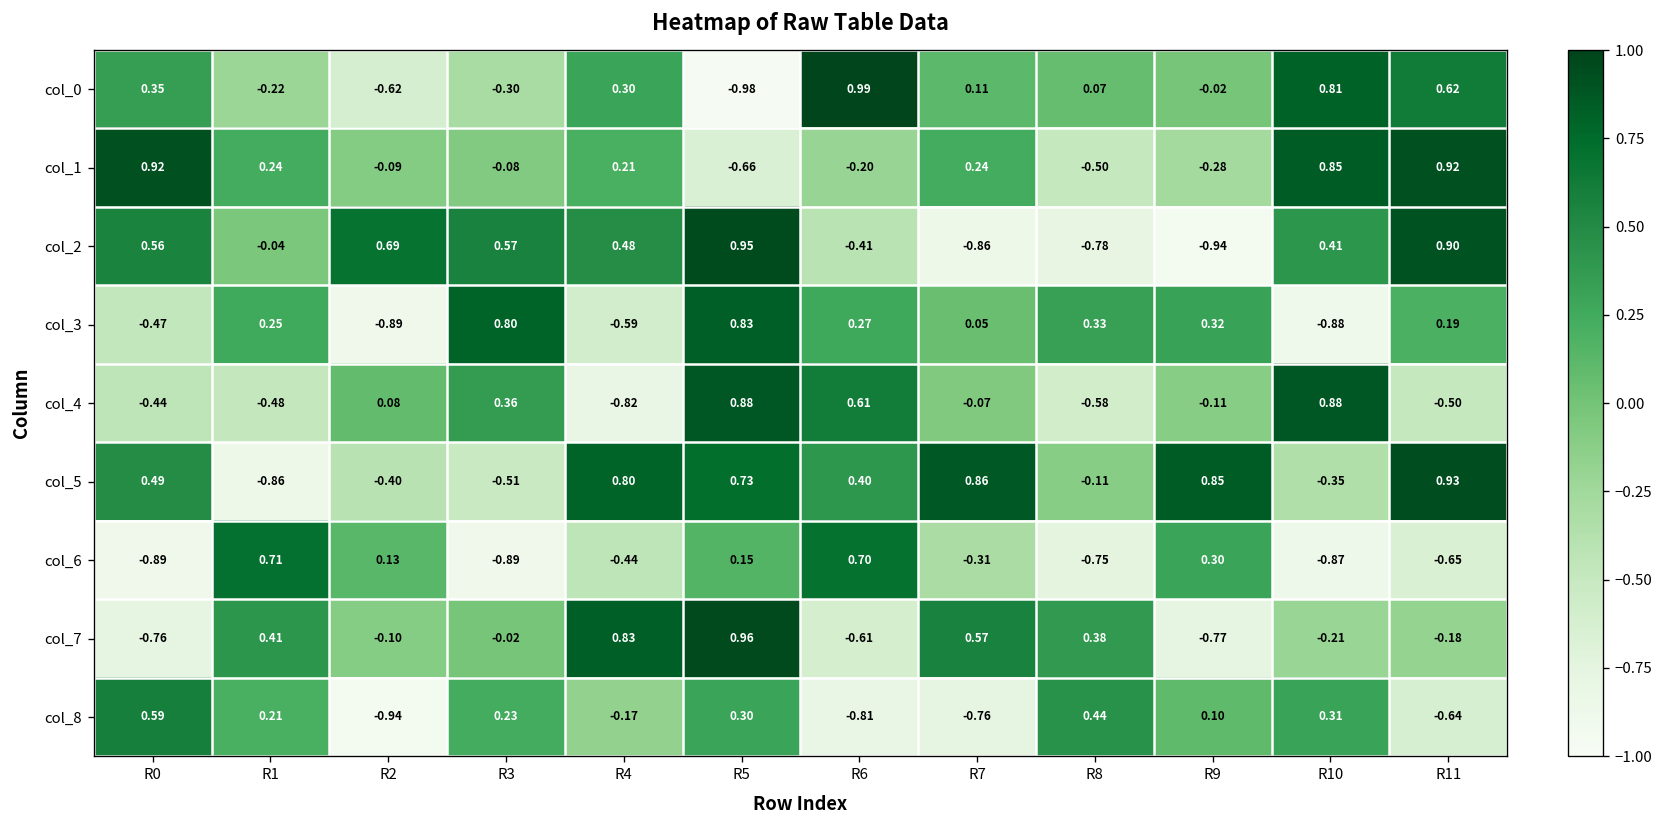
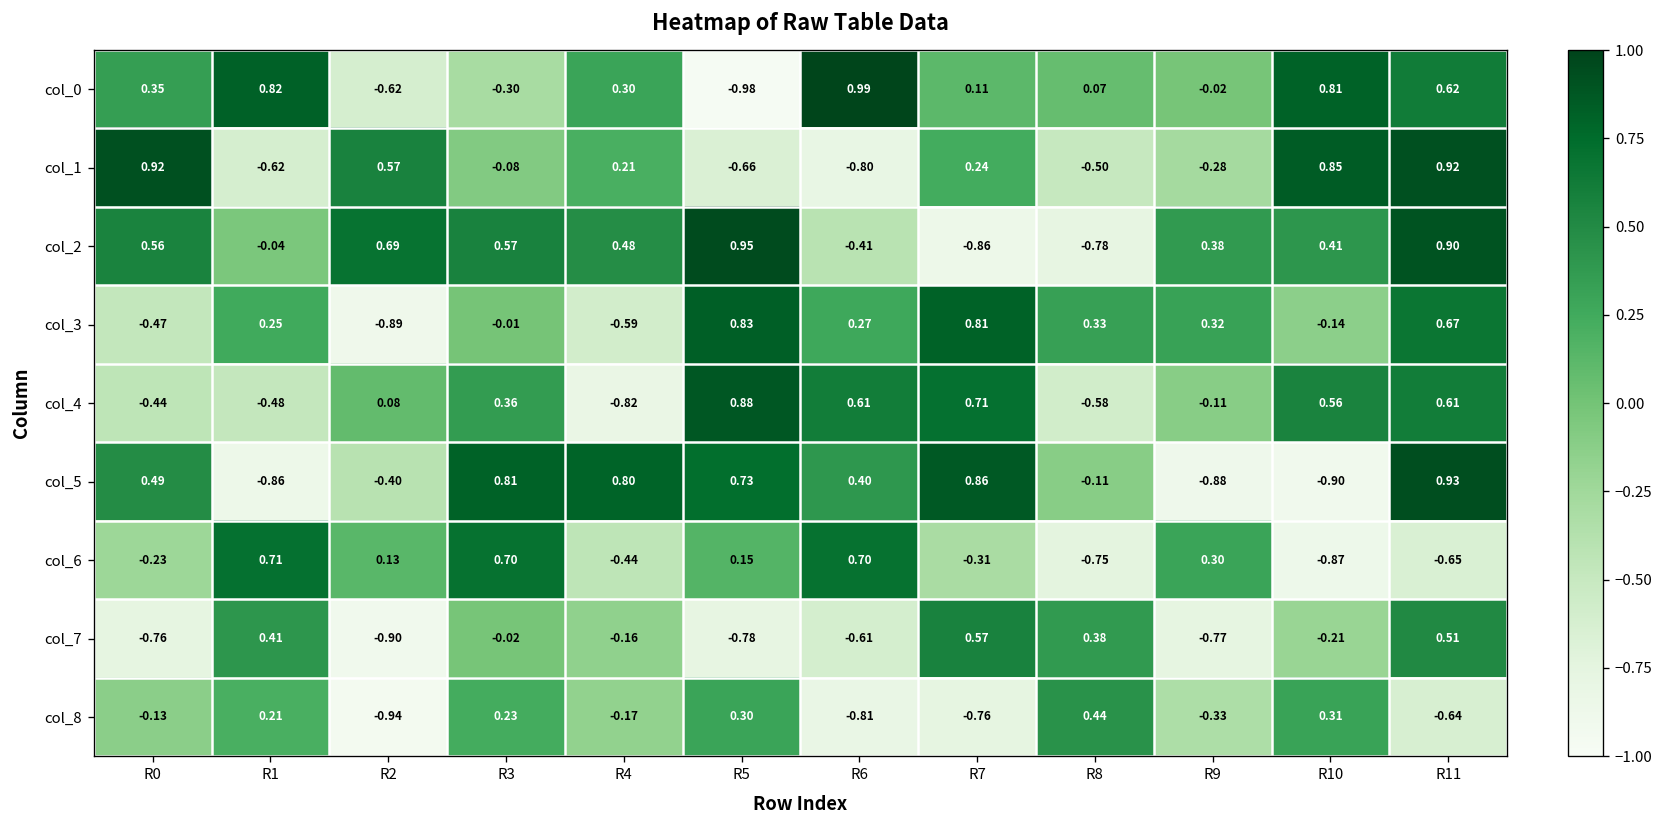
col_0, R1: -0.22 -> 0.82
col_1, R1: 0.24 -> -0.62
col_1, R2: -0.09 -> 0.57
col_1, R6: -0.20 -> -0.80
col_2, R9: -0.94 -> 0.38
col_3, R3: 0.80 -> -0.01
col_3, R7: 0.05 -> 0.81
col_3, R10: -0.88 -> -0.14
col_3, R11: 0.19 -> 0.67
col_4, R7: -0.07 -> 0.71
col_4, R10: 0.88 -> 0.56
col_4, R11: -0.50 -> 0.61
col_5, R3: -0.51 -> 0.81
col_5, R9: 0.85 -> -0.88
col_5, R10: -0.35 -> -0.90
col_6, R0: -0.89 -> -0.23
col_6, R3: -0.89 -> 0.70
col_7, R2: -0.10 -> -0.90
col_7, R4: 0.83 -> -0.16
col_7, R5: 0.96 -> -0.78
col_7, R11: -0.18 -> 0.51
col_8, R0: 0.59 -> -0.13
col_8, R9: 0.10 -> -0.33
